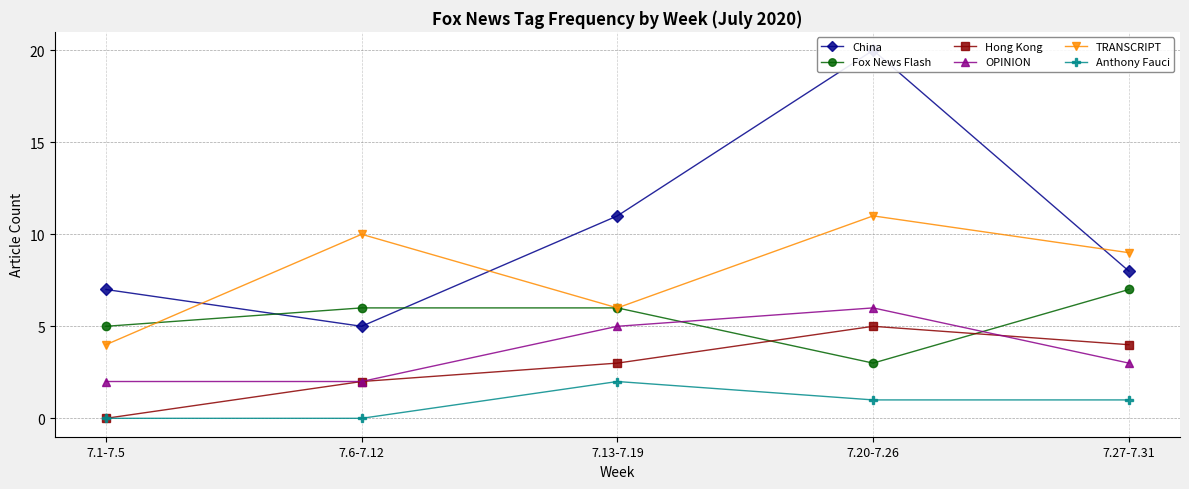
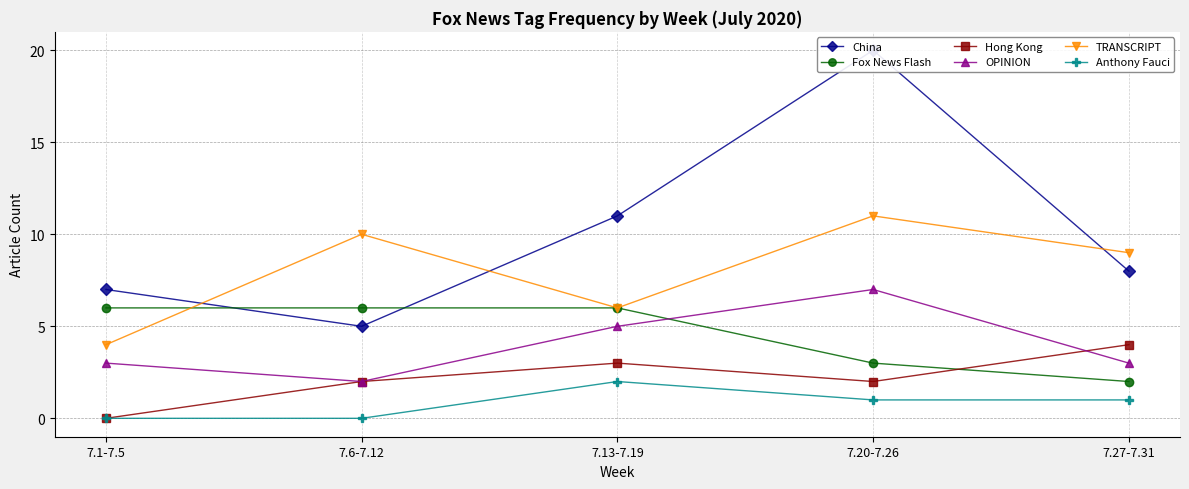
Fox News Flash, 7.1-7.5: 5 -> 6
OPINION, 7.1-7.5: 2 -> 3
Hong Kong, 7.20-7.26: 5 -> 2
OPINION, 7.20-7.26: 6 -> 7
Fox News Flash, 7.27-7.31: 7 -> 2
